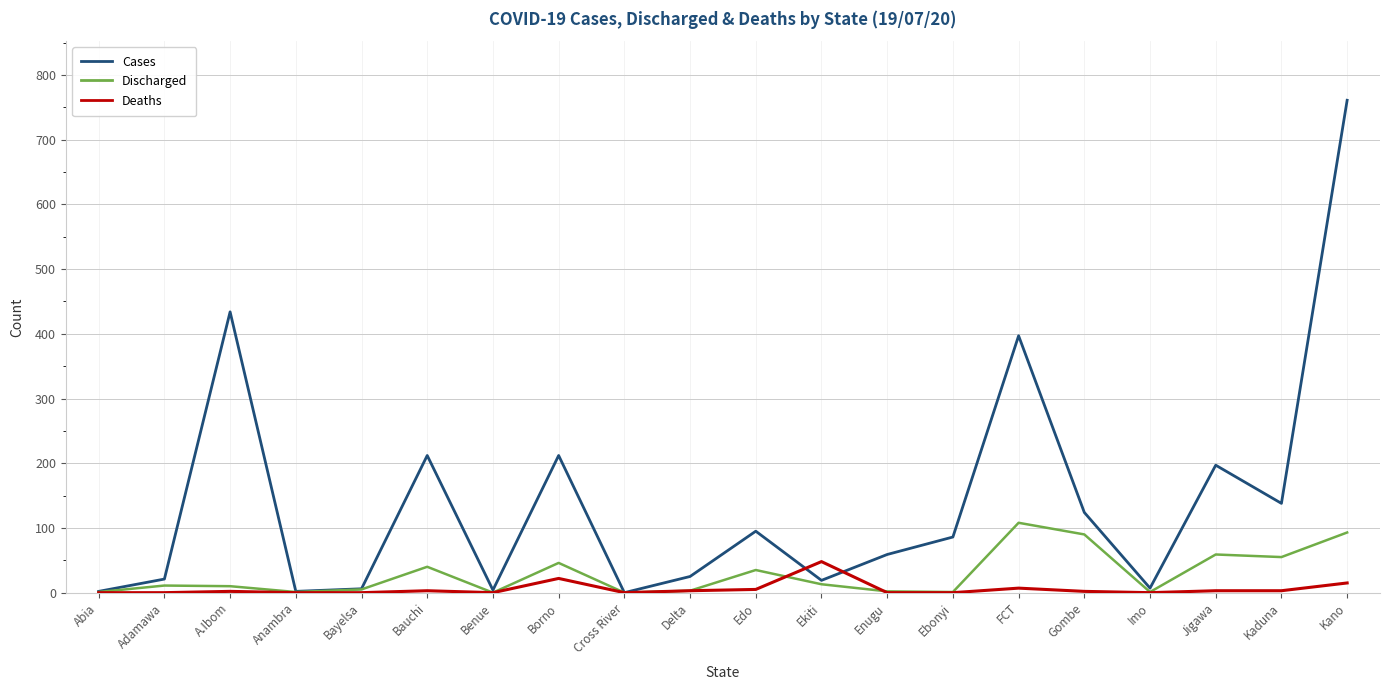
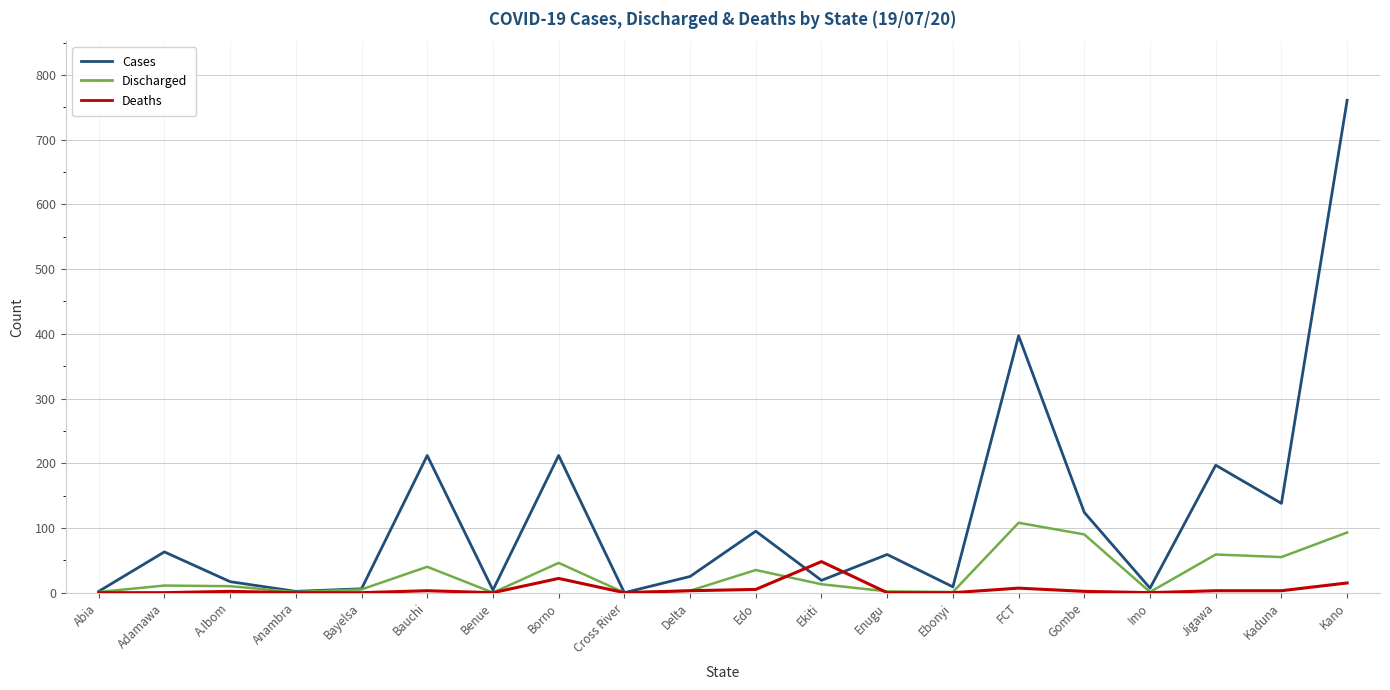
Cases, Adamawa: 20 -> 60
Cases, A.Ibom: 430 -> 20
Cases, Ebonyi: 90 -> 10
